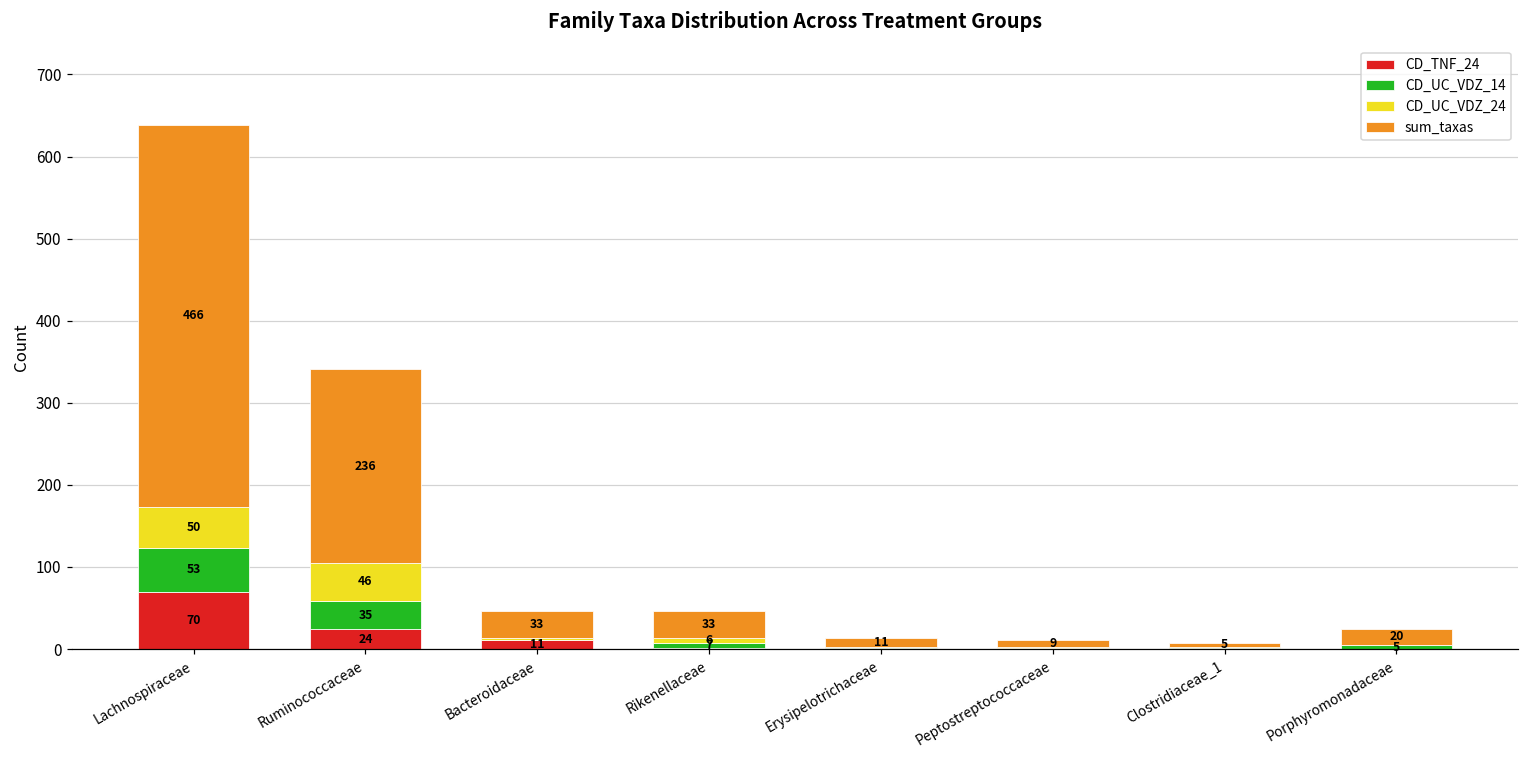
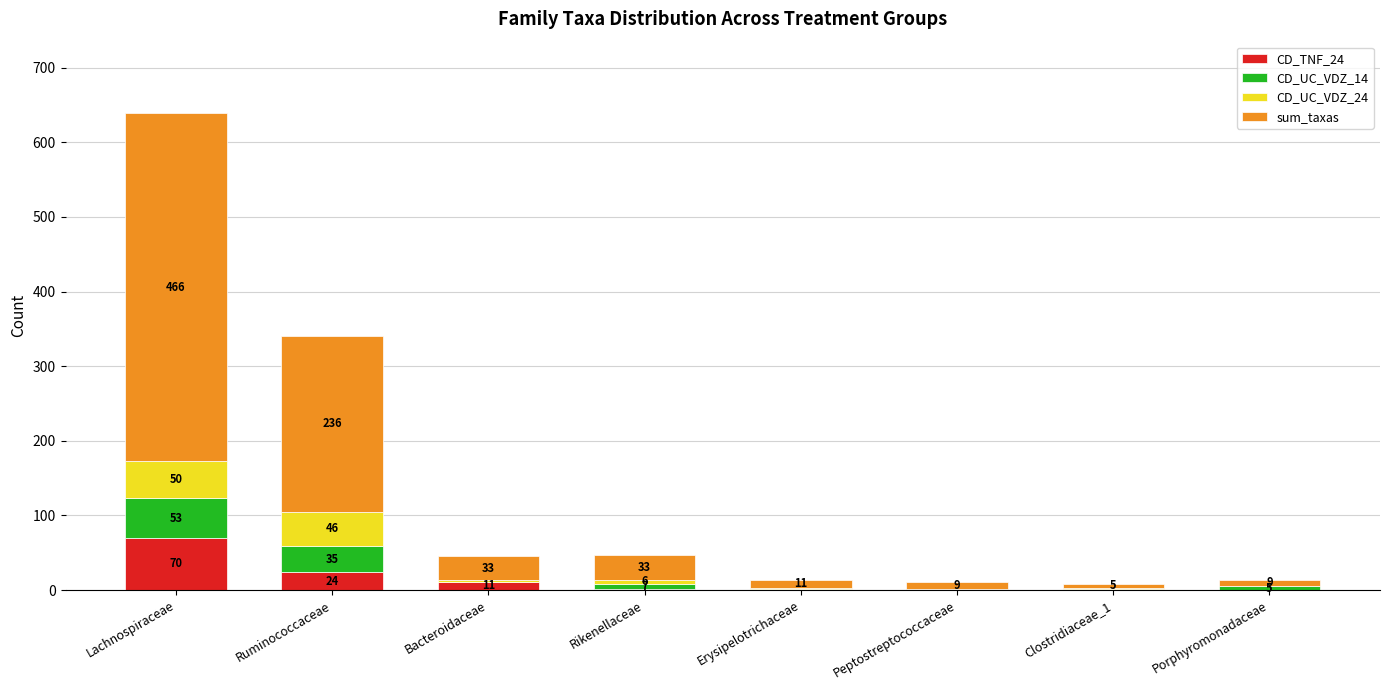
sum_taxas, Porphyromonadaceae: 20 -> 9
